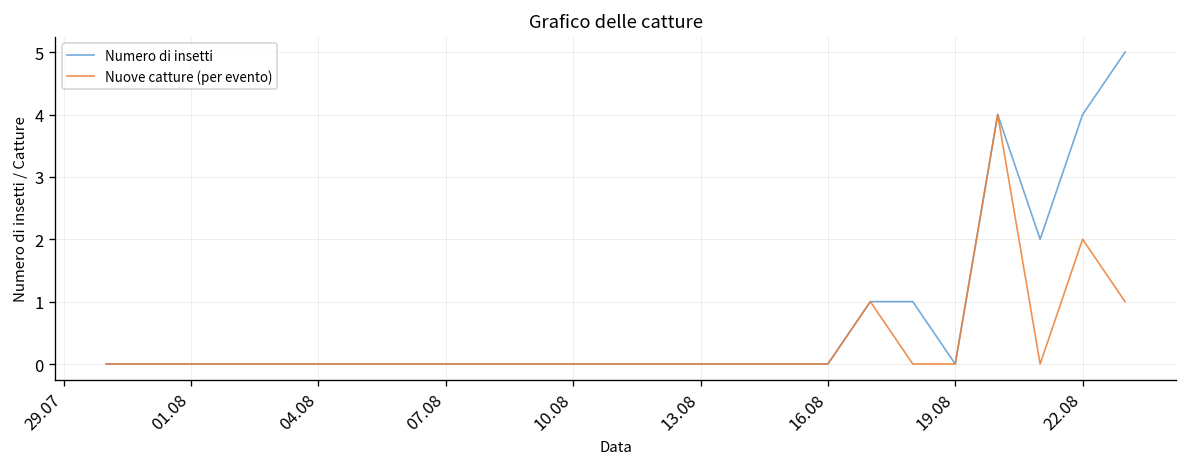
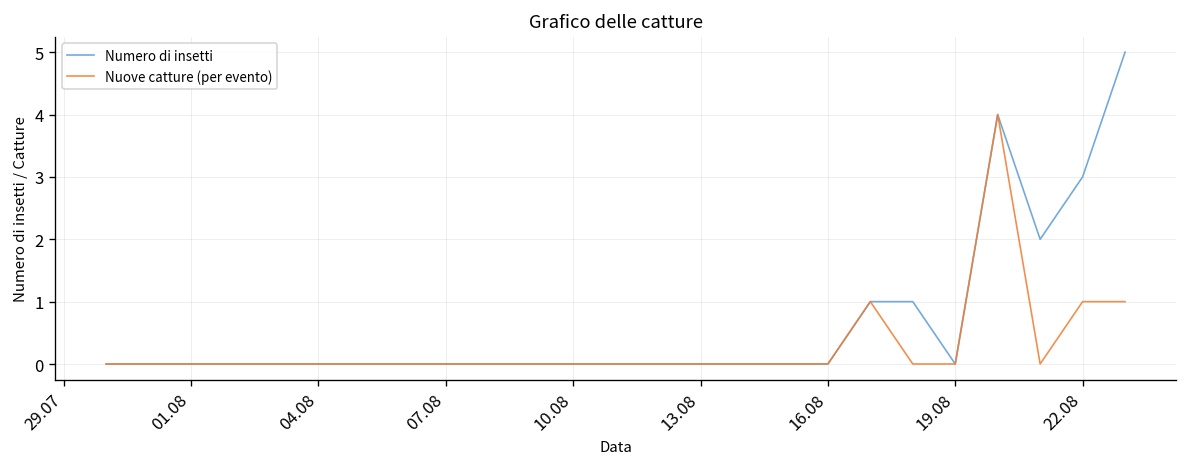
Numero di insetti, 22.08: 4 -> 3
Nuove catture (per evento), 22.08: 2 -> 1
